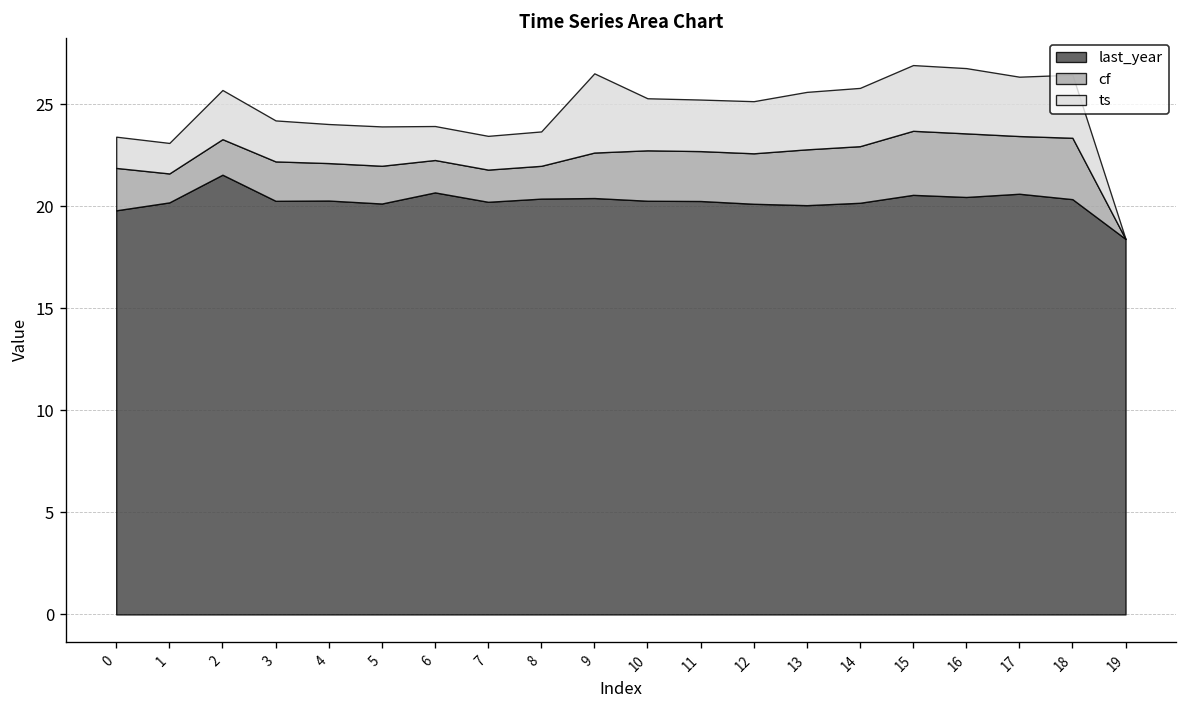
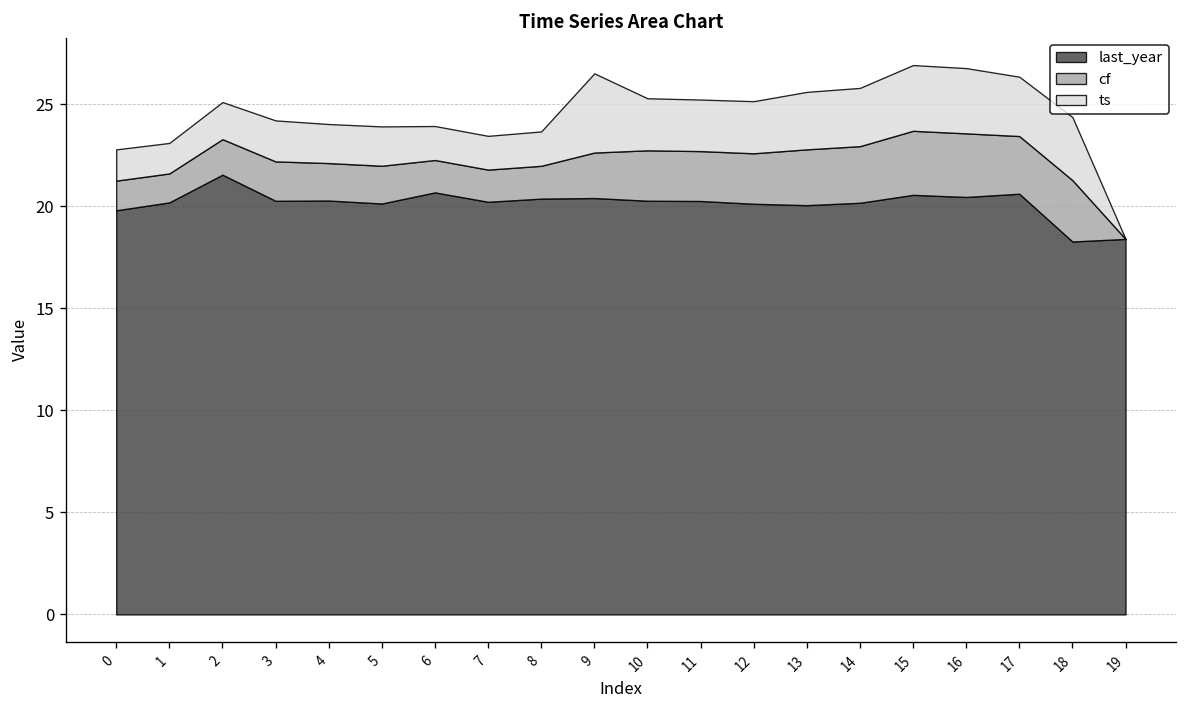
cf, 0: 2.1 -> 1.5
ts, 2: 2.4 -> 1.8
last_year, 18: 20.4 -> 18.3
